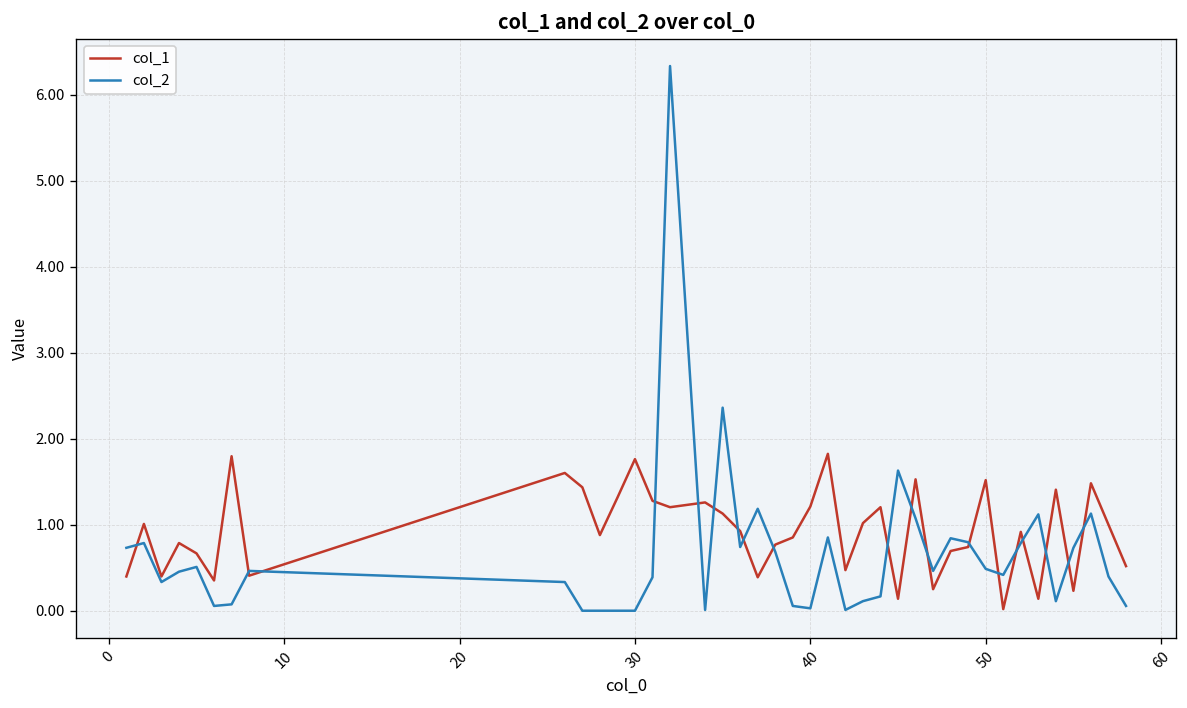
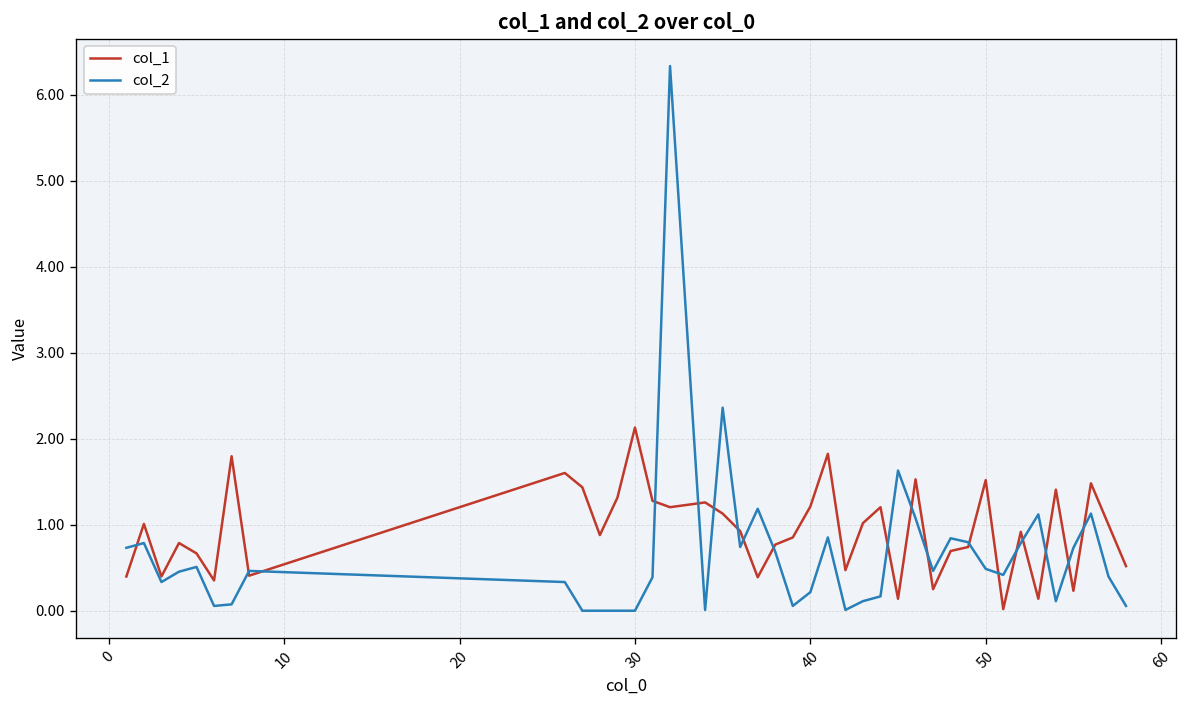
col_1, 30: 1.8 -> 2.1
col_2, 40: 0.0 -> 0.2
